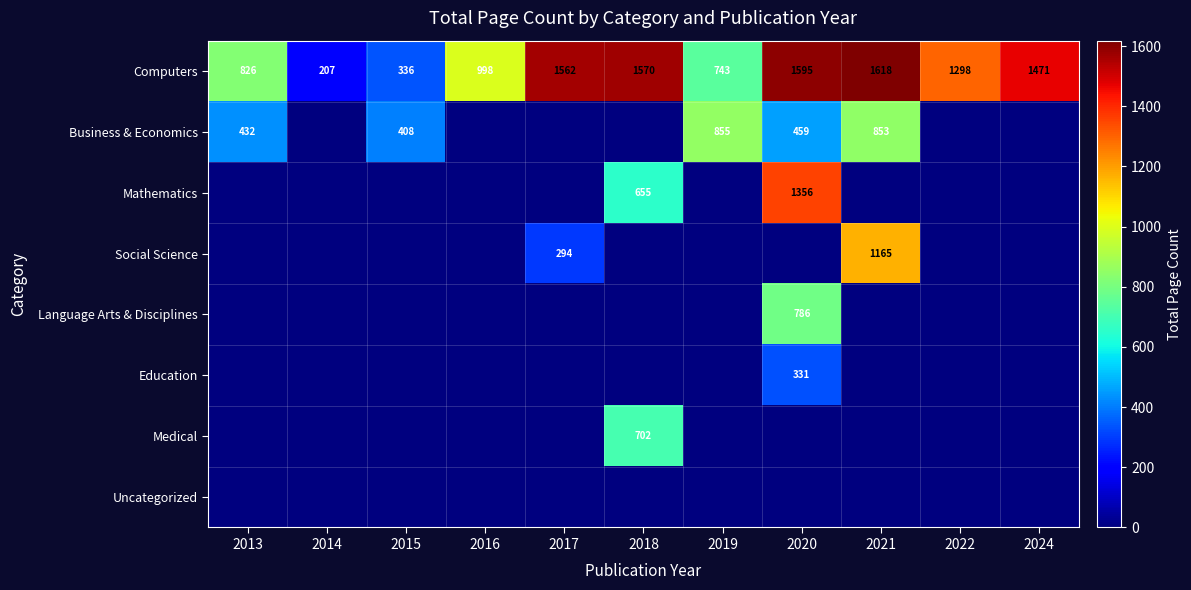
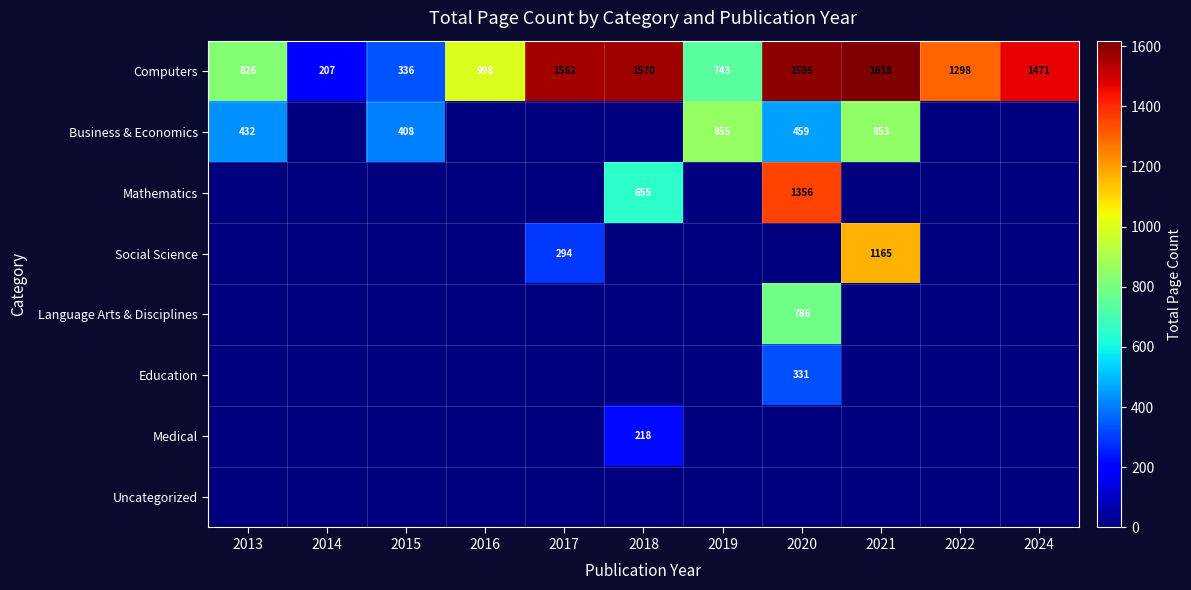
Medical, 2018: 702 -> 218
